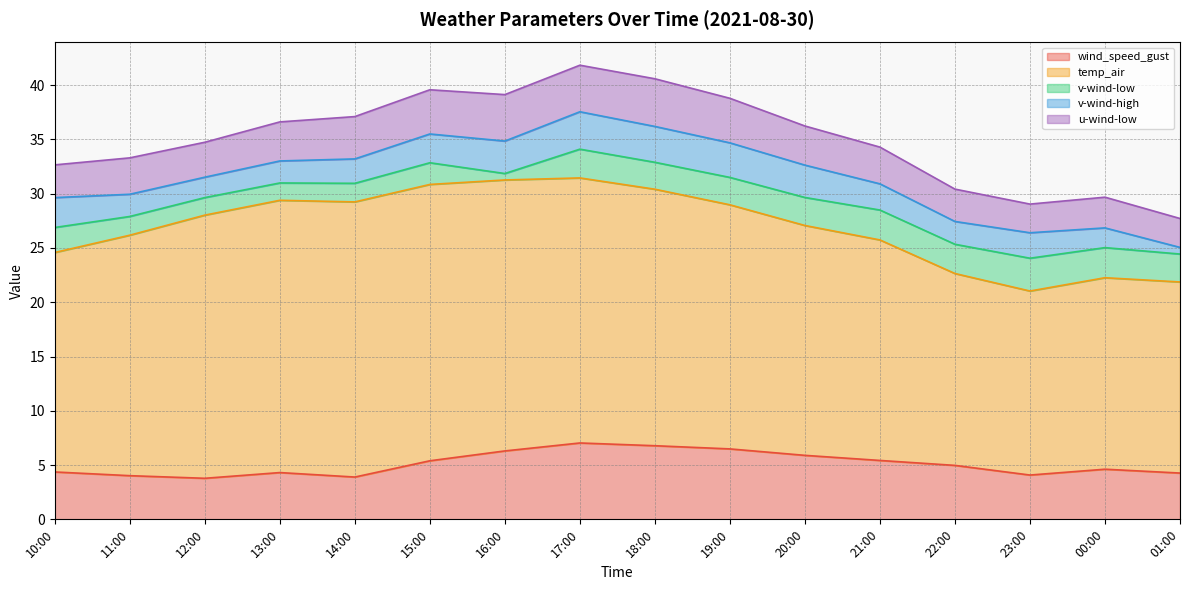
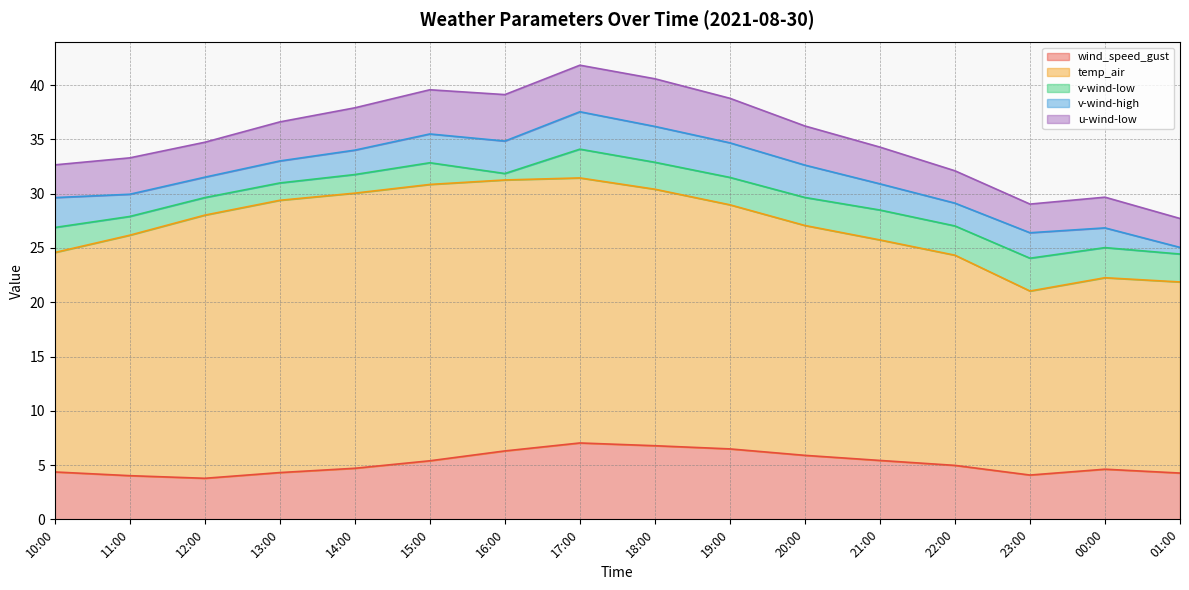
wind_speed_gust, 14:00: 3.9 -> 4.7
temp_air, 22:00: 17.7 -> 19.4
